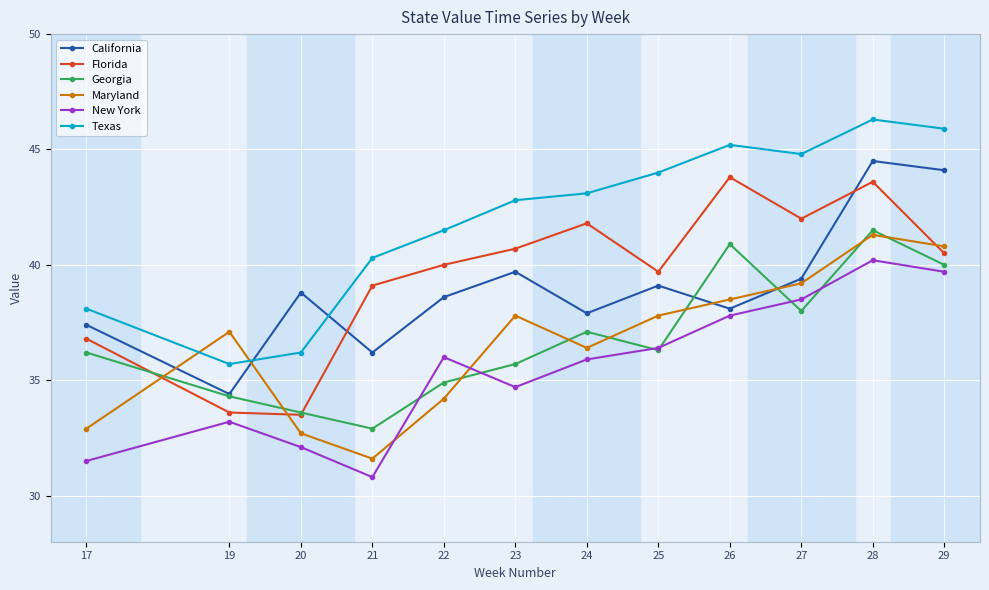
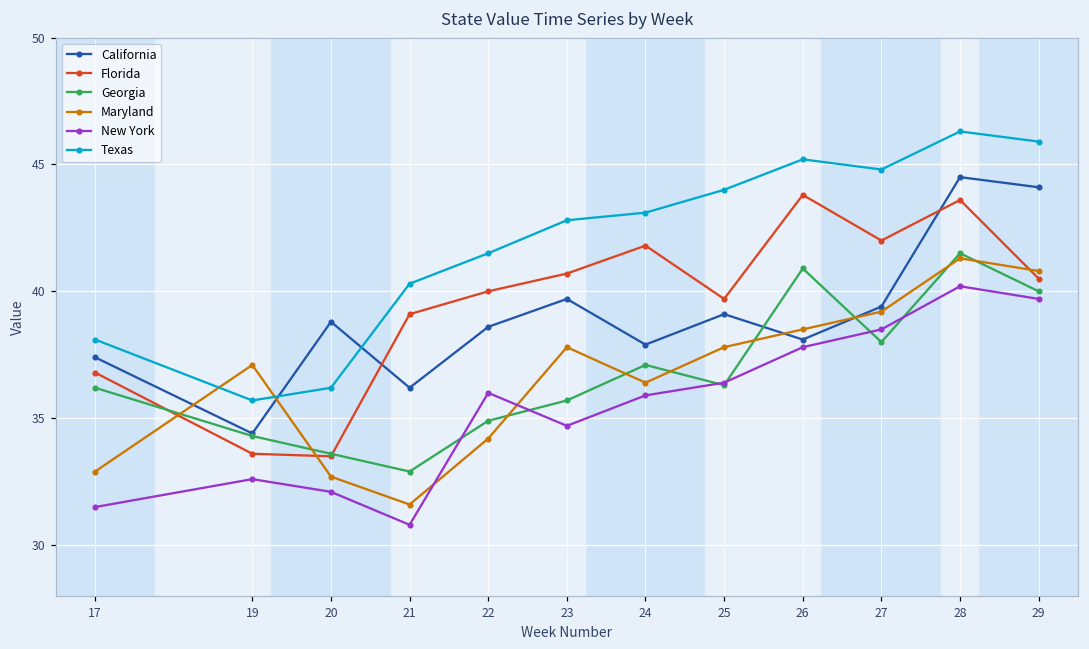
New York, 19: 33.2 -> 32.6
